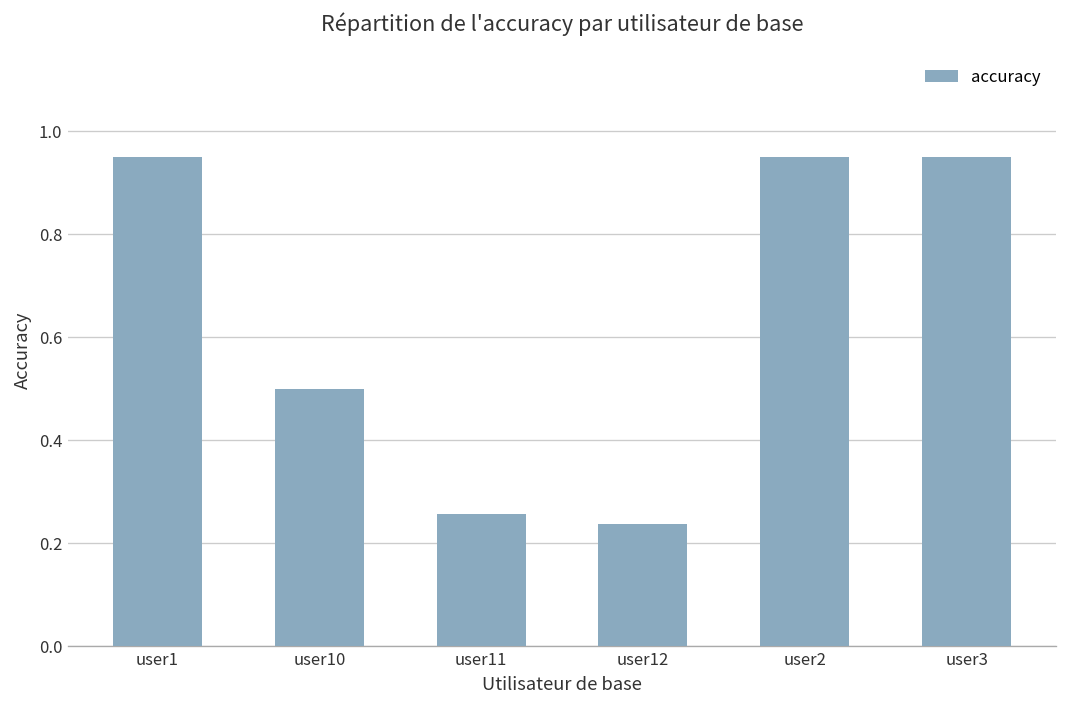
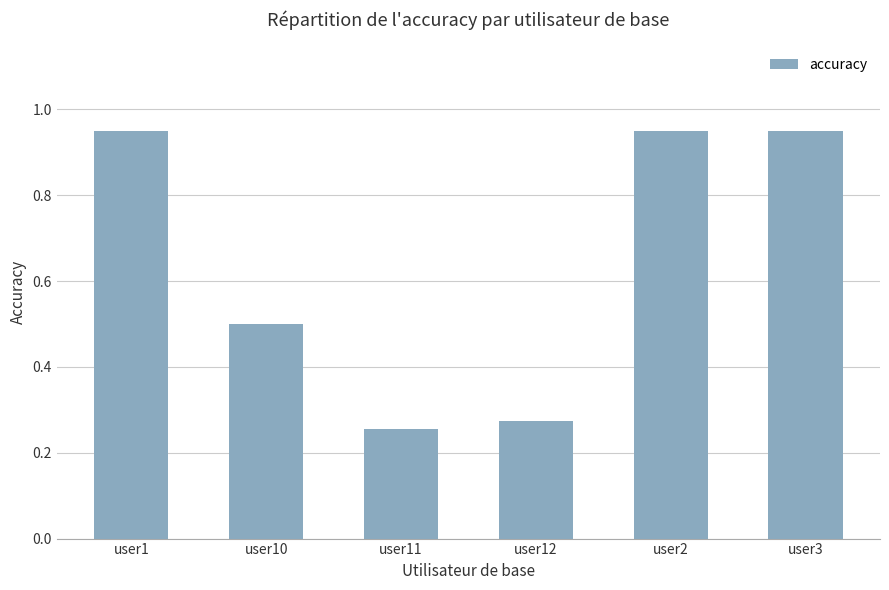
user12: 0.24 -> 0.28
